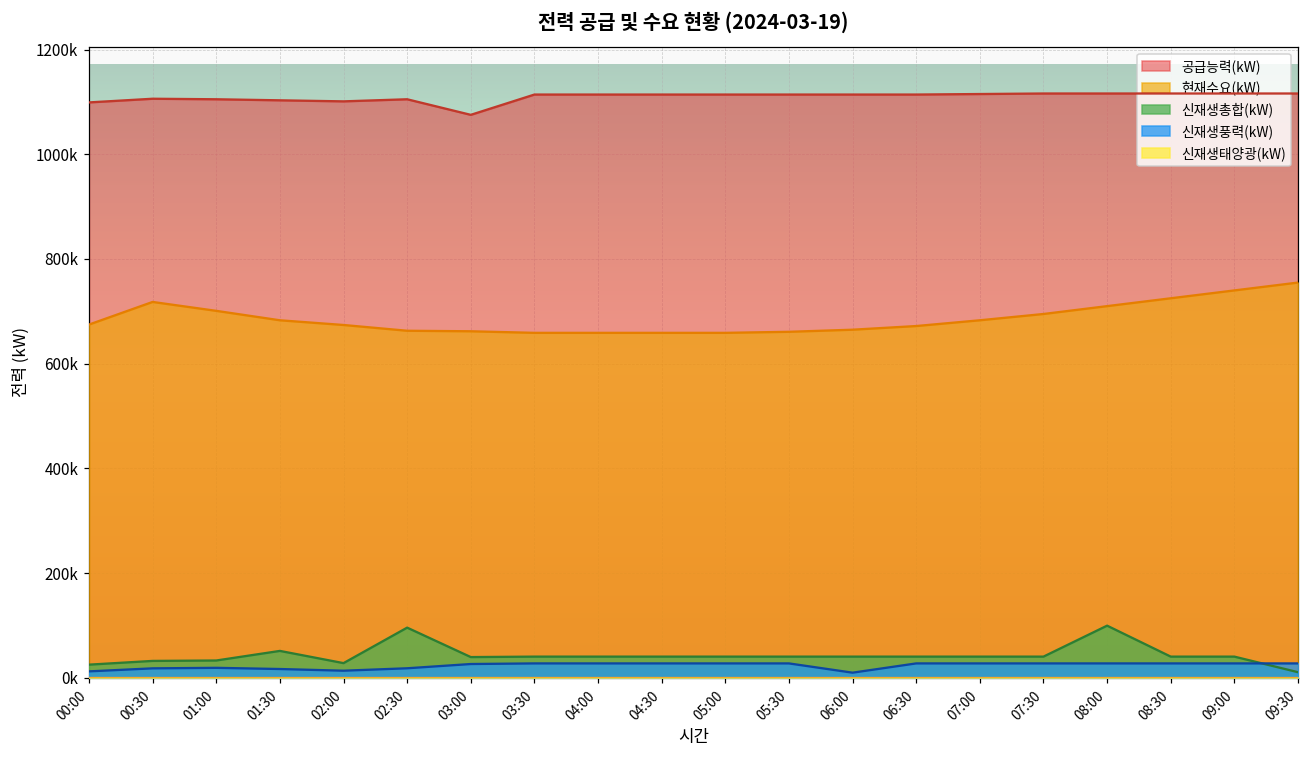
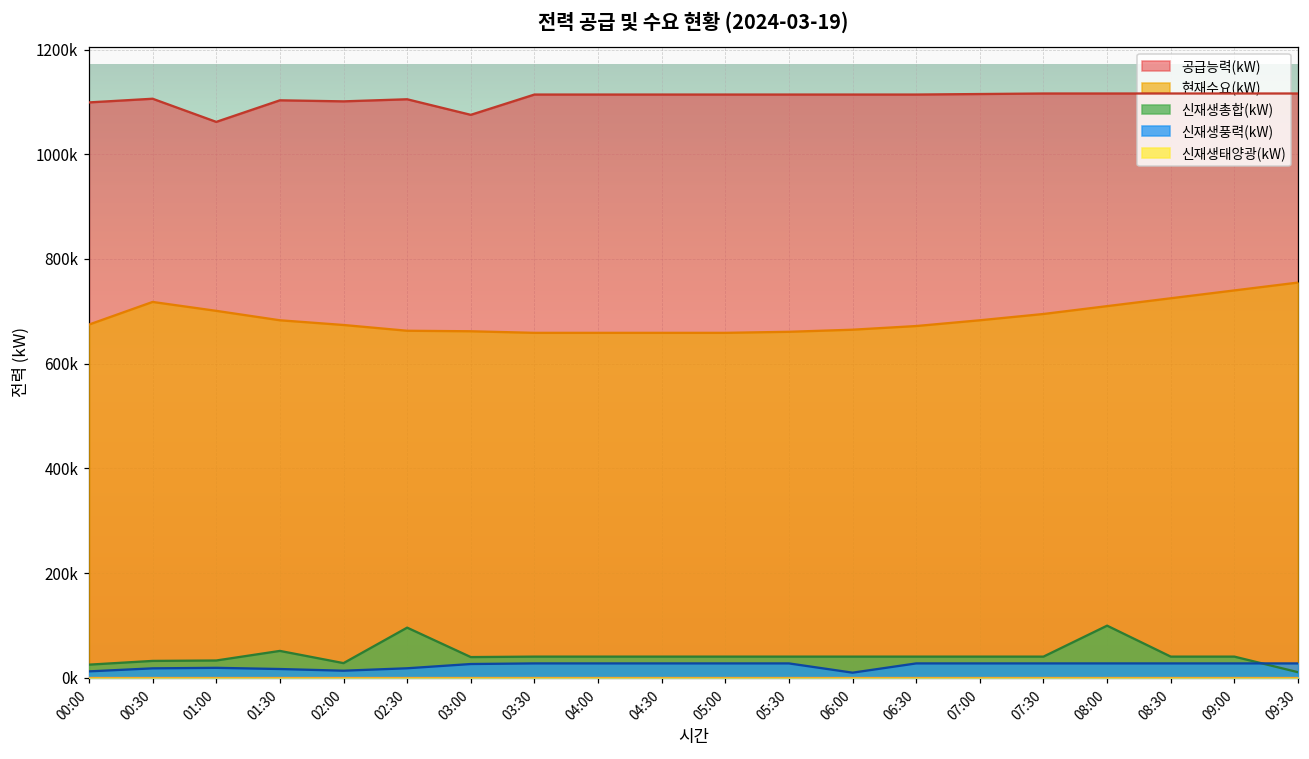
공급능력(kW), 01:00: 1110000 -> 1060000
